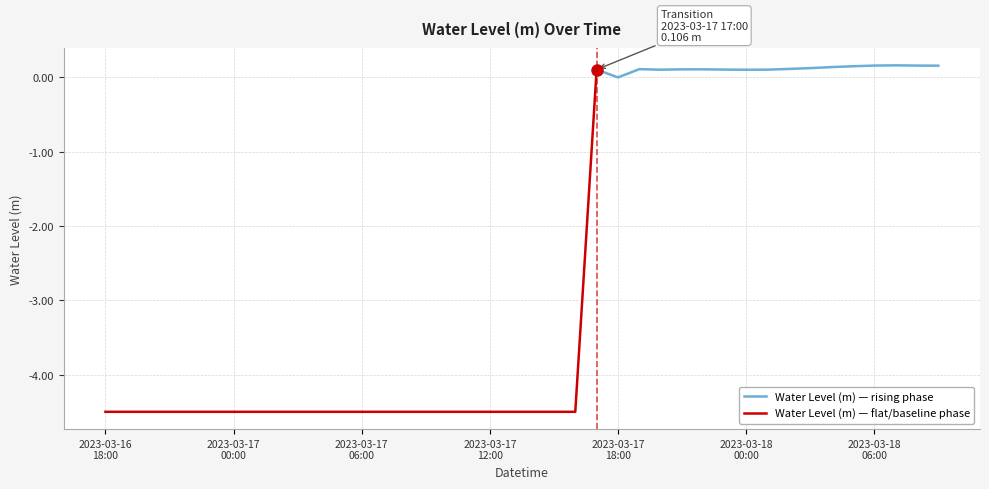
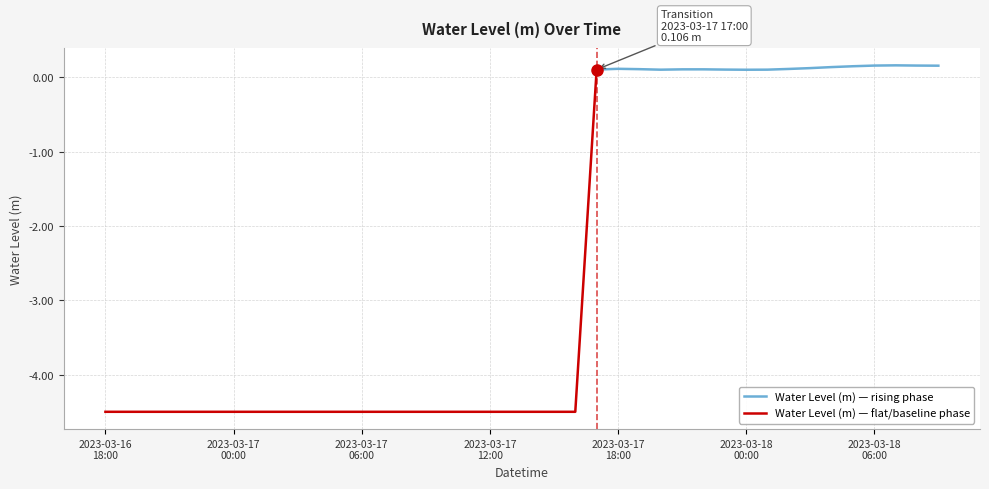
Water Level (m) — rising phase, 2023-03-17 18:00: 0.0 -> 0.1
